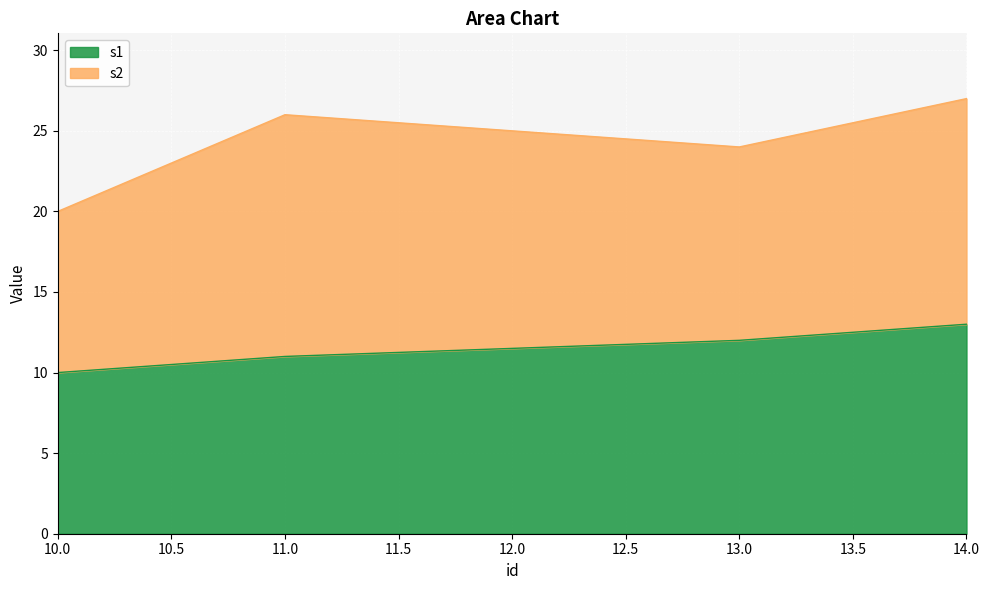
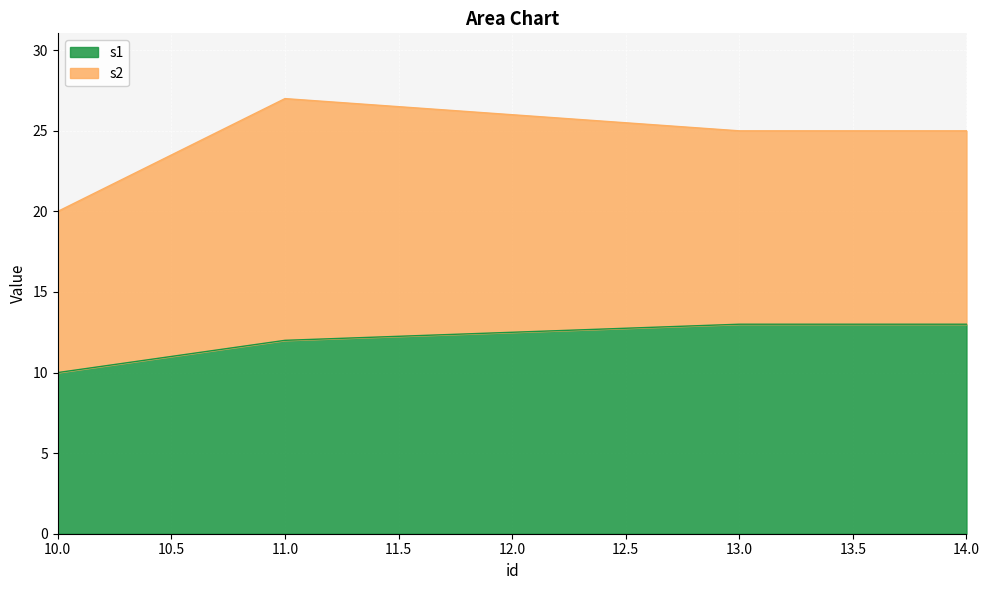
s1, 11.0: 11 -> 12
s1, 13.0: 12 -> 13
s2, 14.0: 14 -> 12
